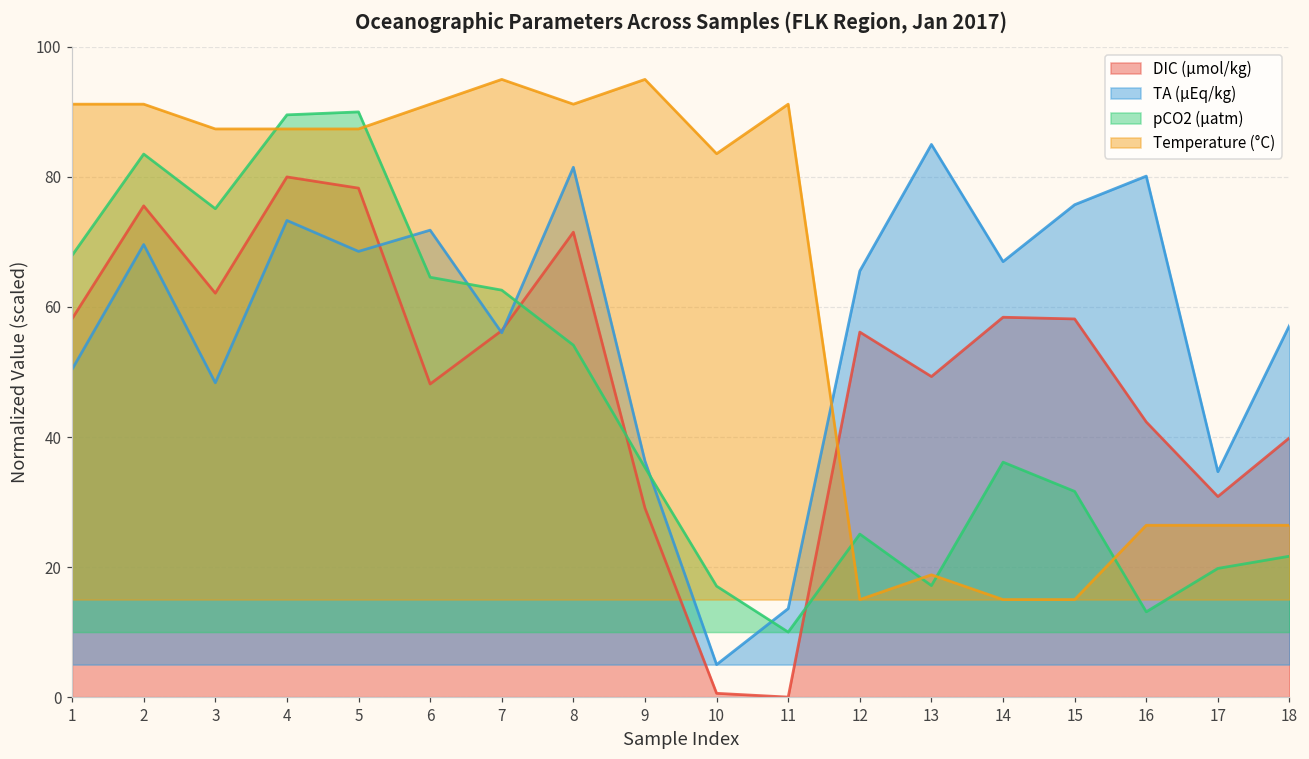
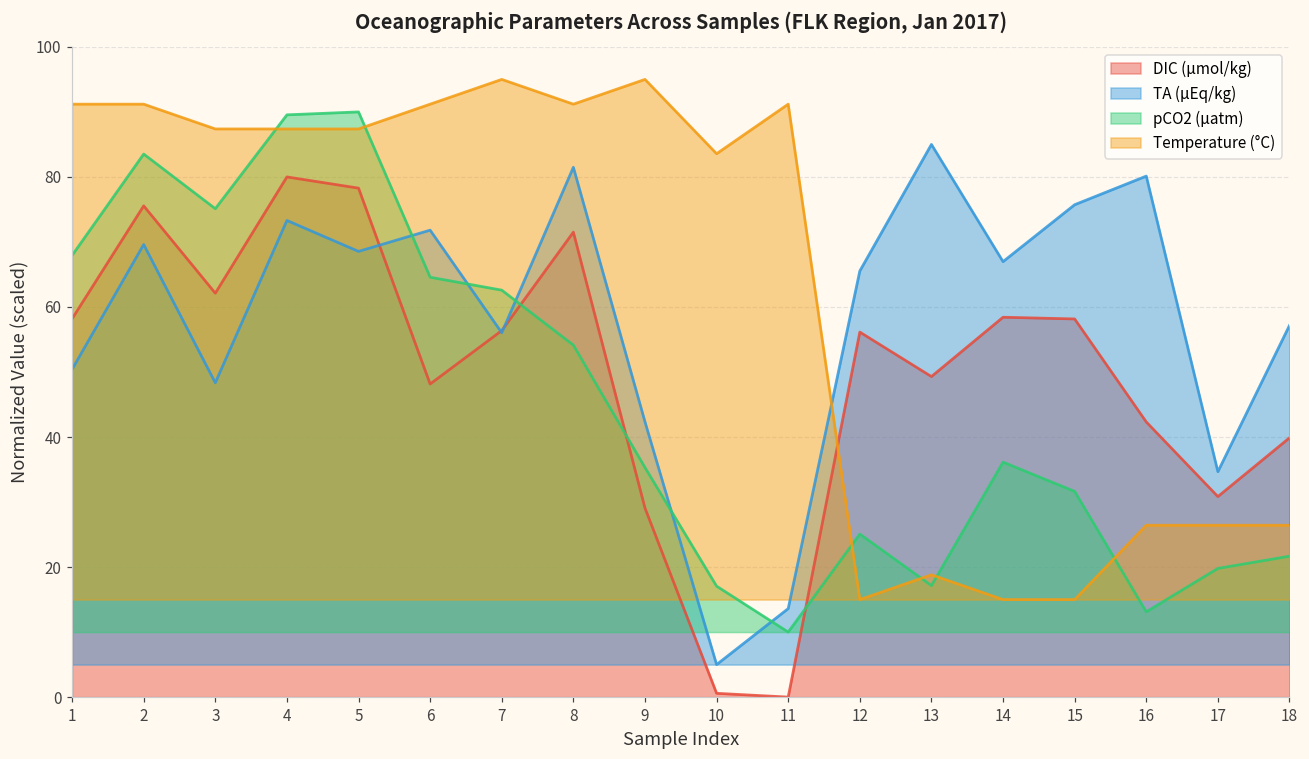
TA (µEq/kg), 9: 36 -> 42
